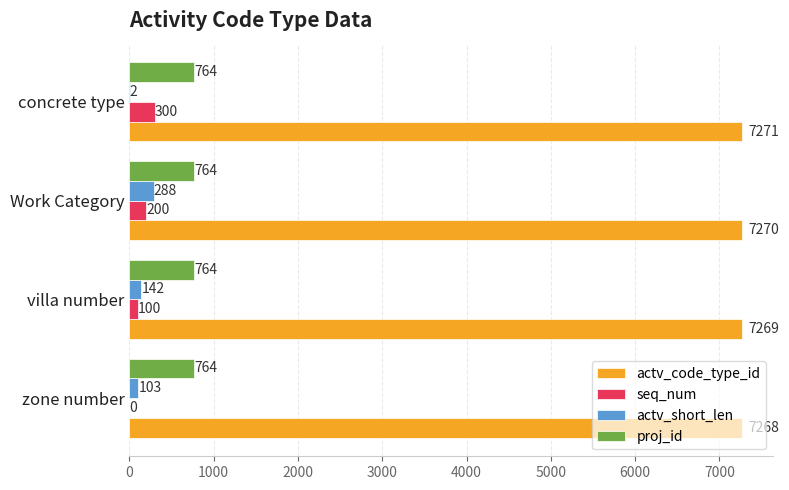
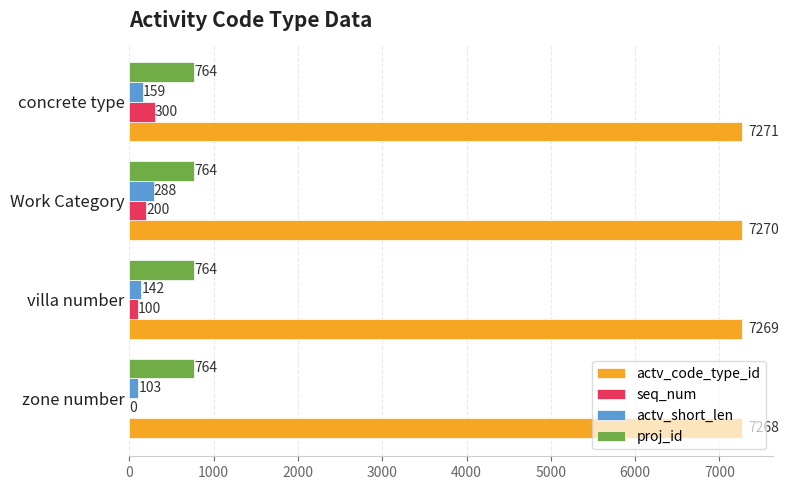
actv_short_len, concrete type: 2 -> 159
